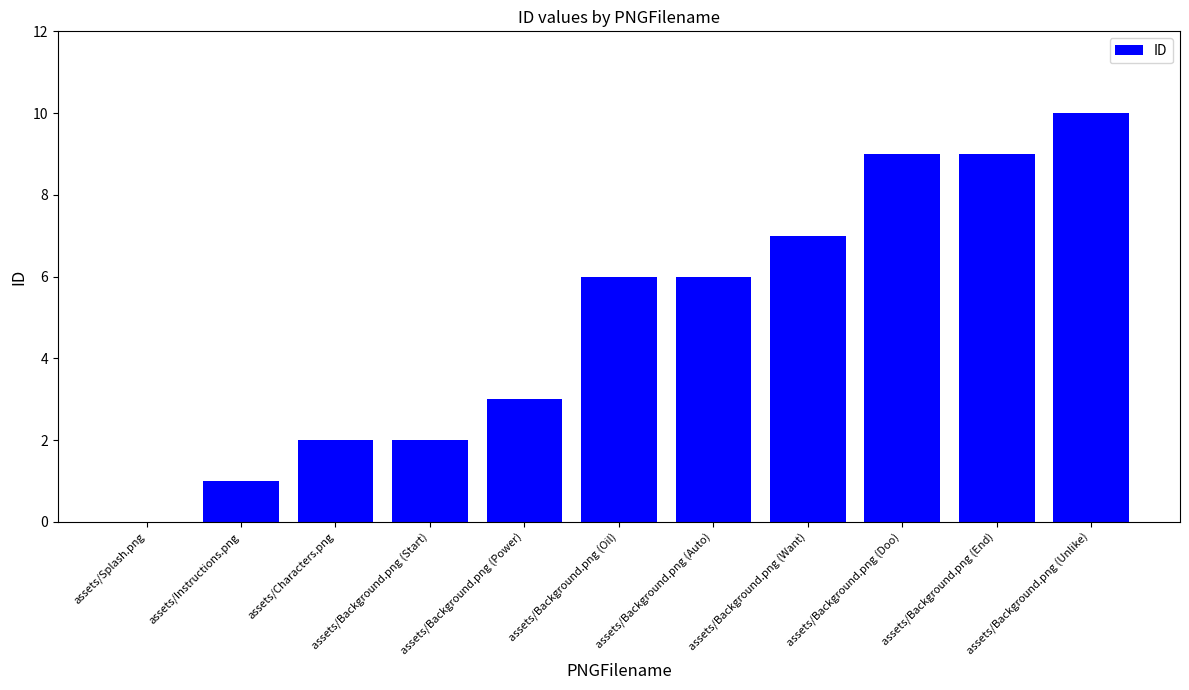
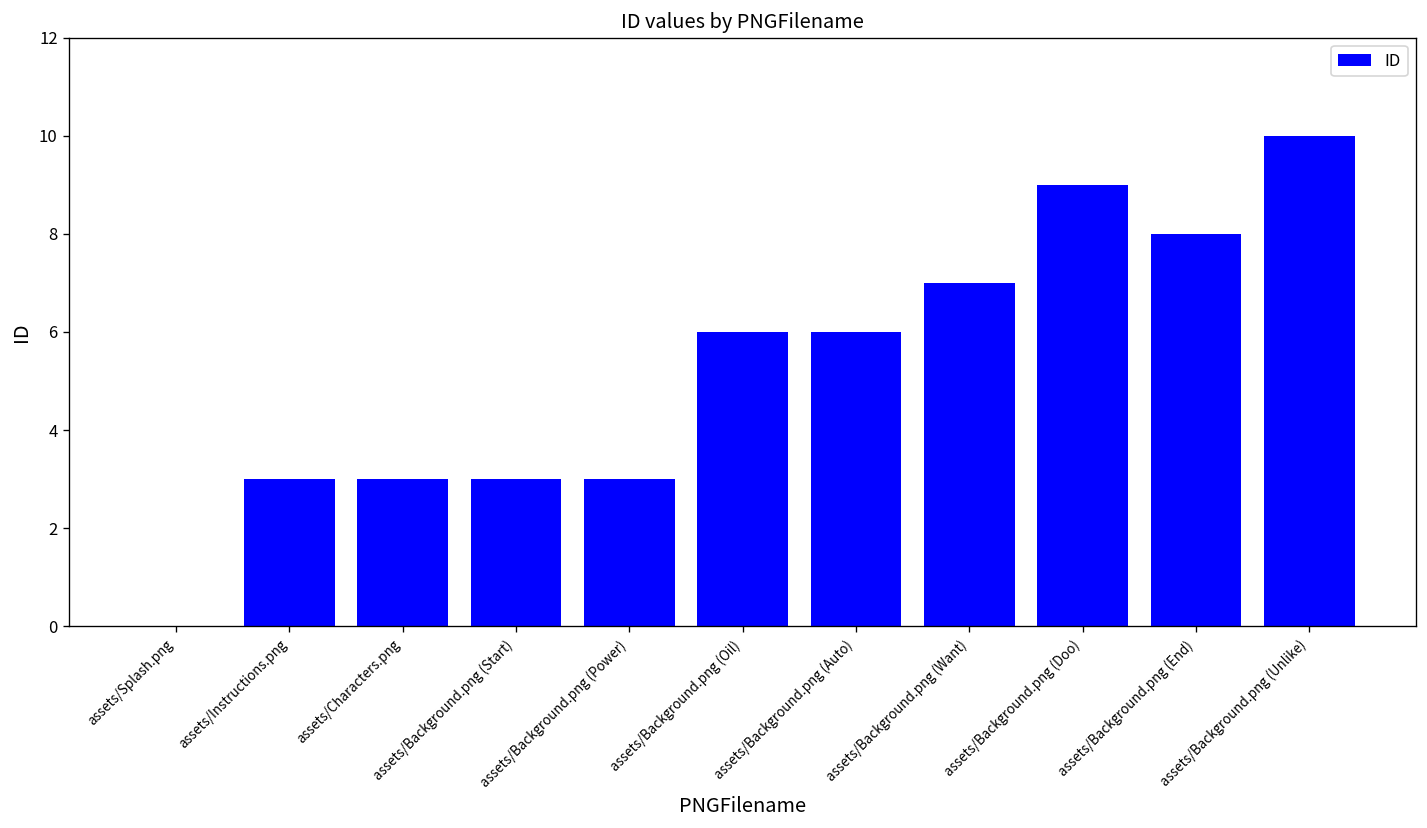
assets/Instructions.png: 1 -> 3
assets/Characters.png: 2 -> 3
assets/Background.png (Start): 2 -> 3
assets/Background.png (End): 9 -> 8
